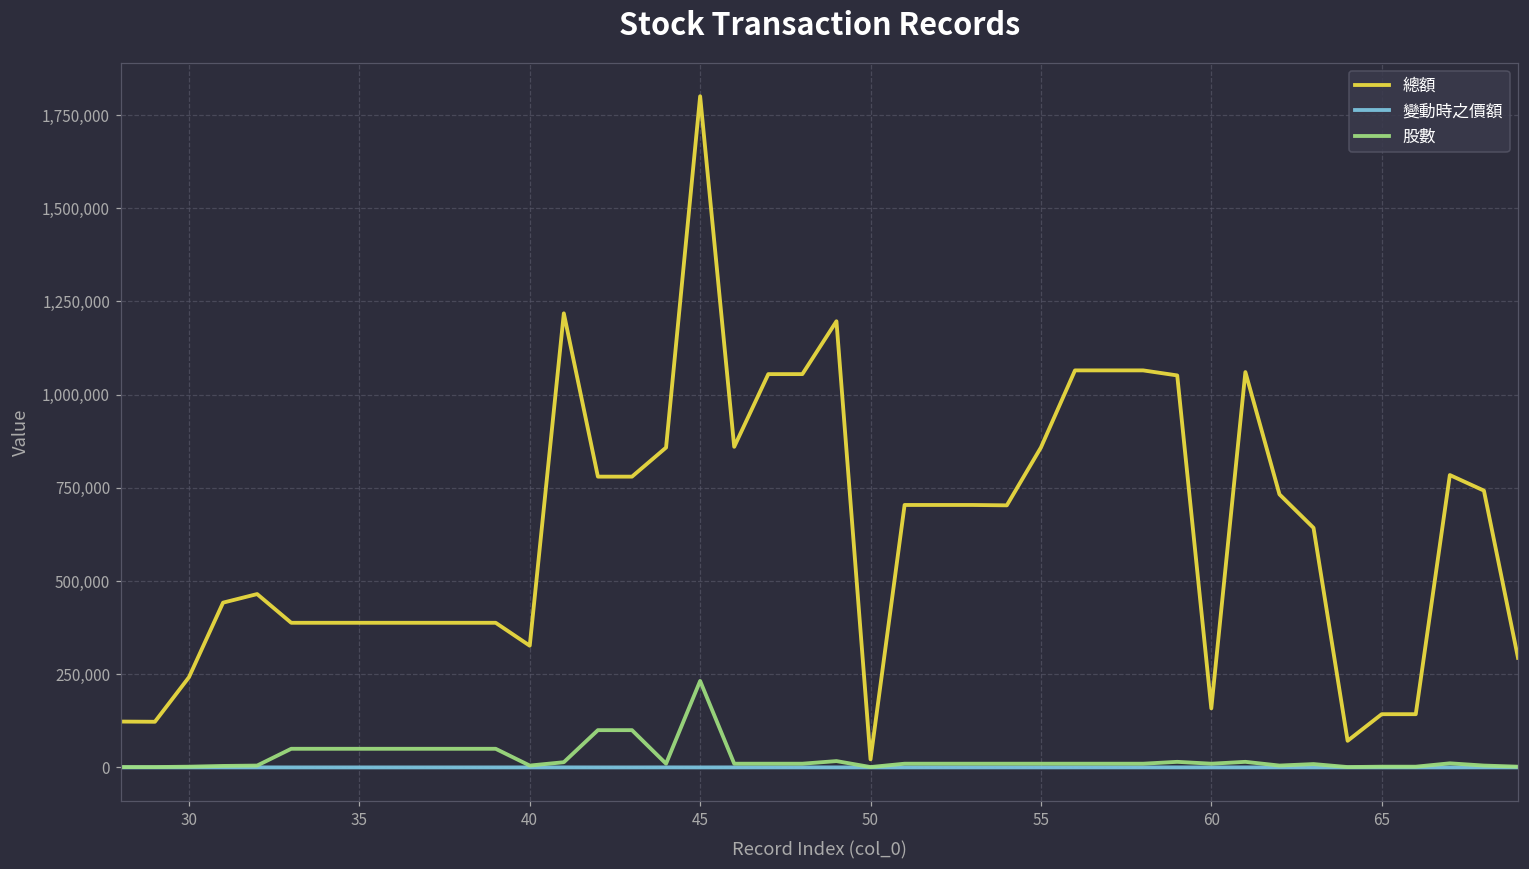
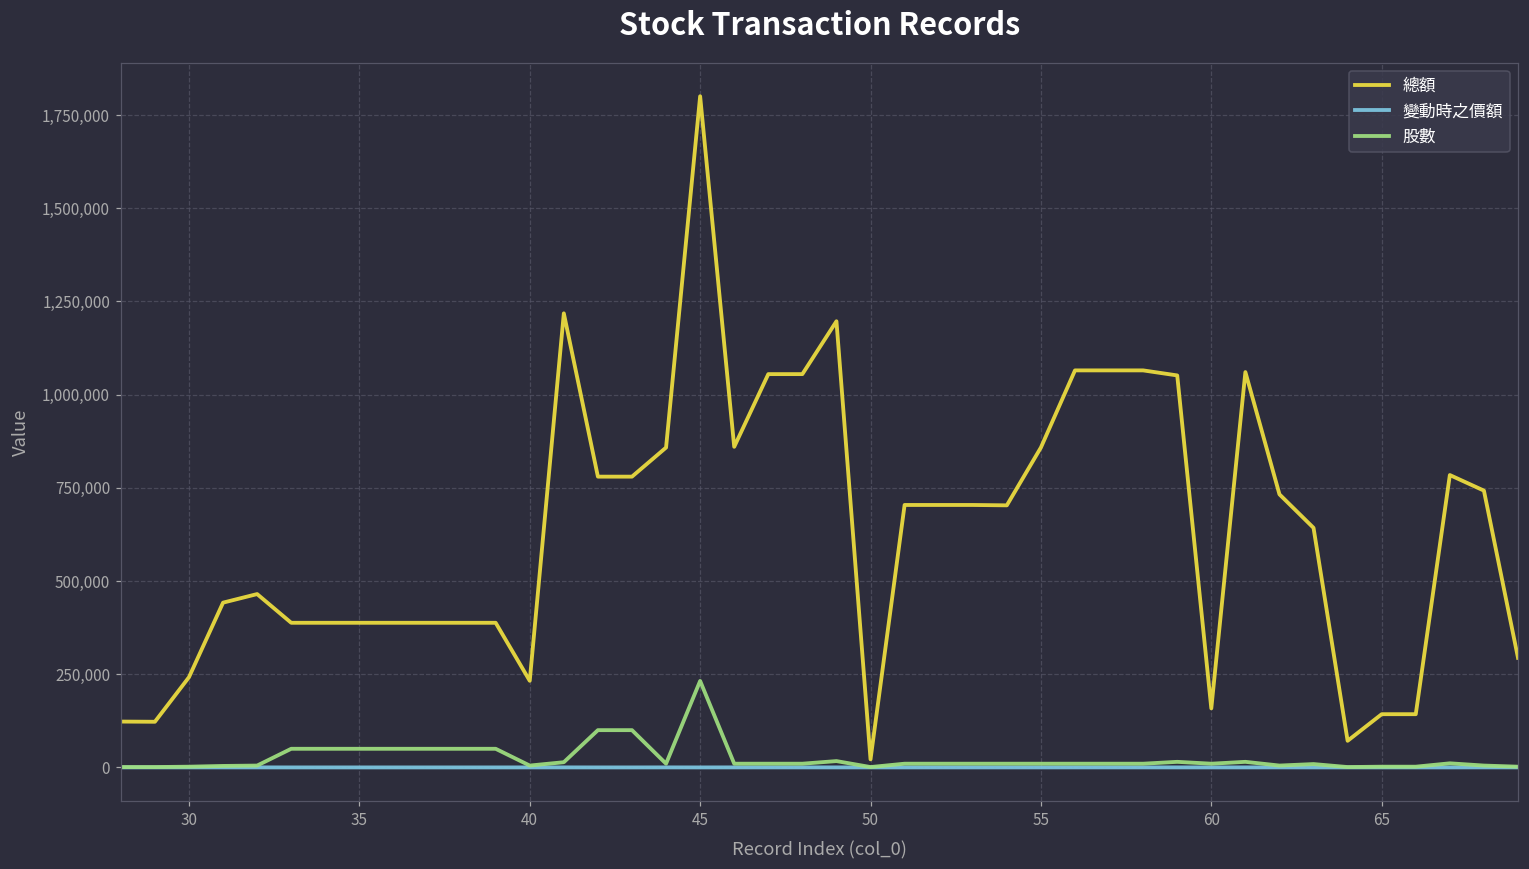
總額, 40: 330,000 -> 230,000
